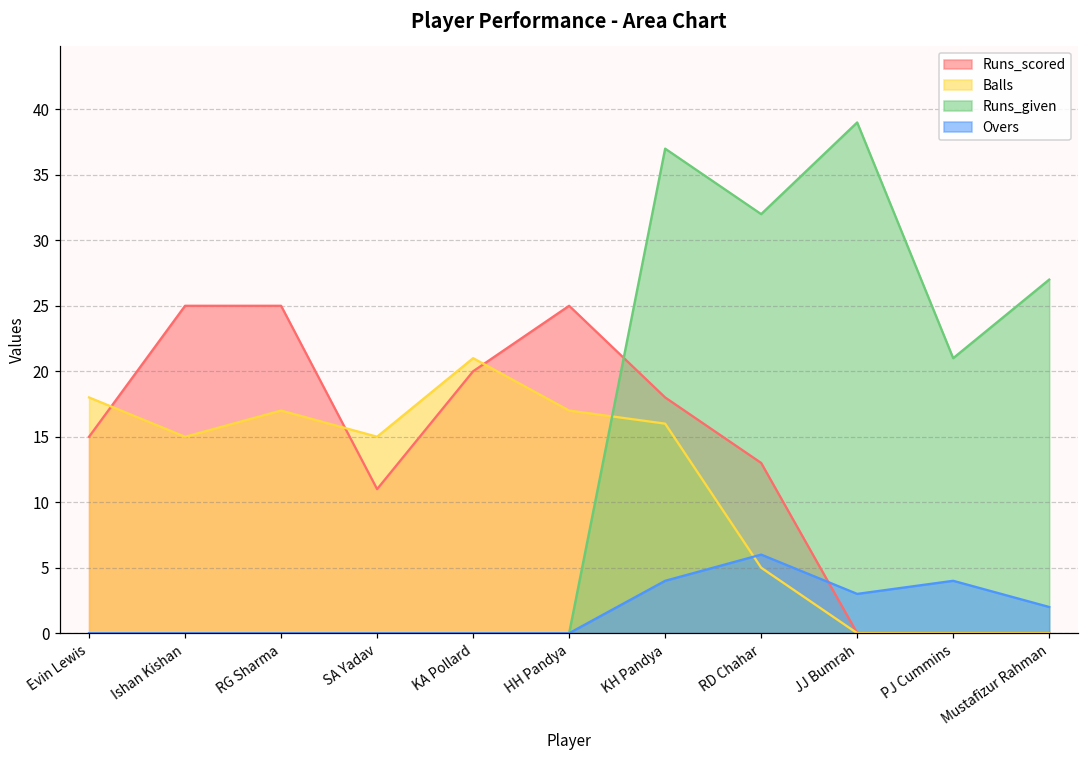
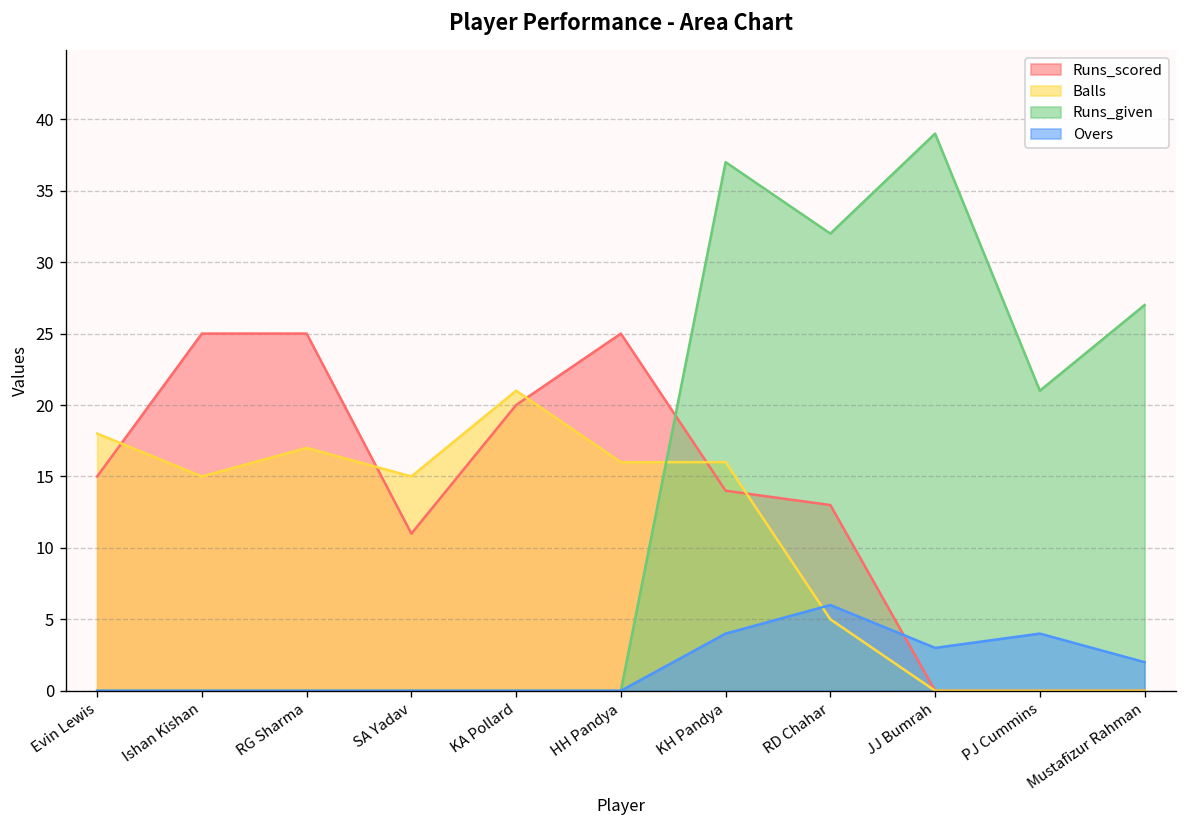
Balls, HH Pandya: 17 -> 16
Runs_scored, KH Pandya: 18 -> 14
